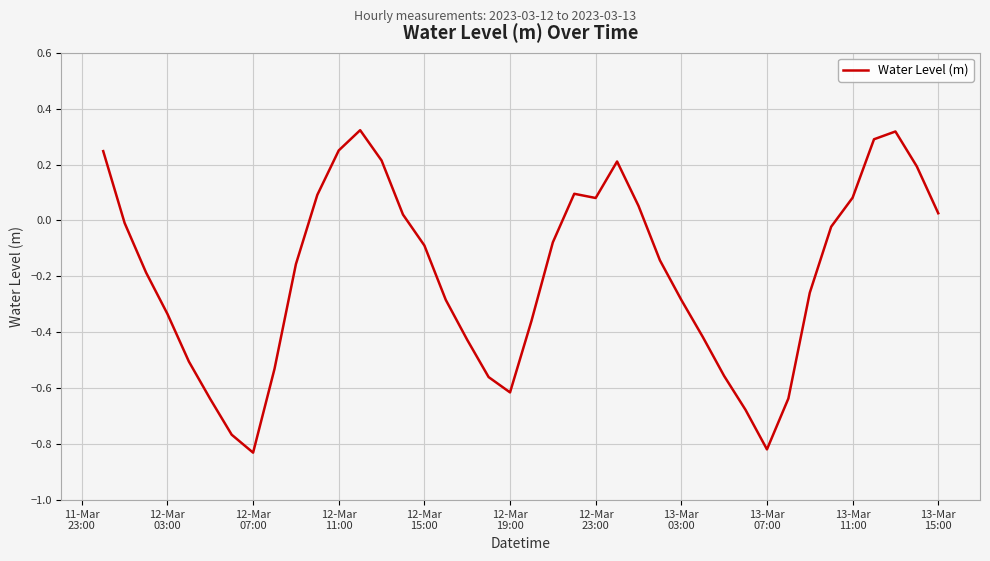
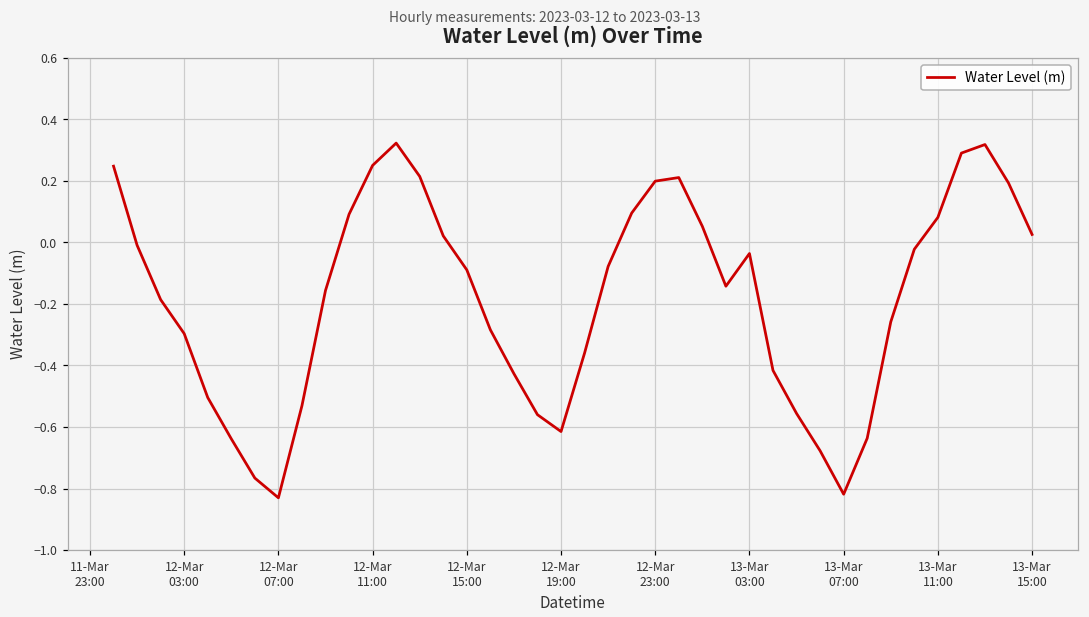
12-Mar 03:00: -0.33 -> -0.30
12-Mar 23:00: 0.08 -> 0.20
13-Mar 03:00: -0.28 -> -0.04
